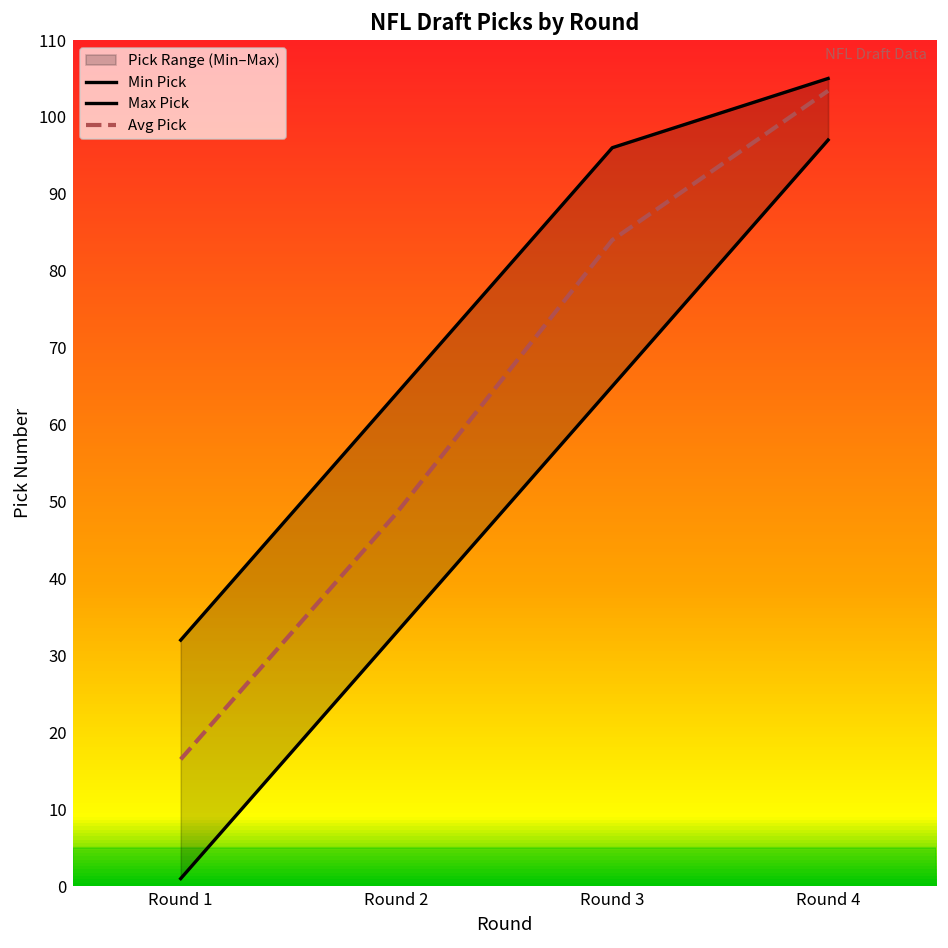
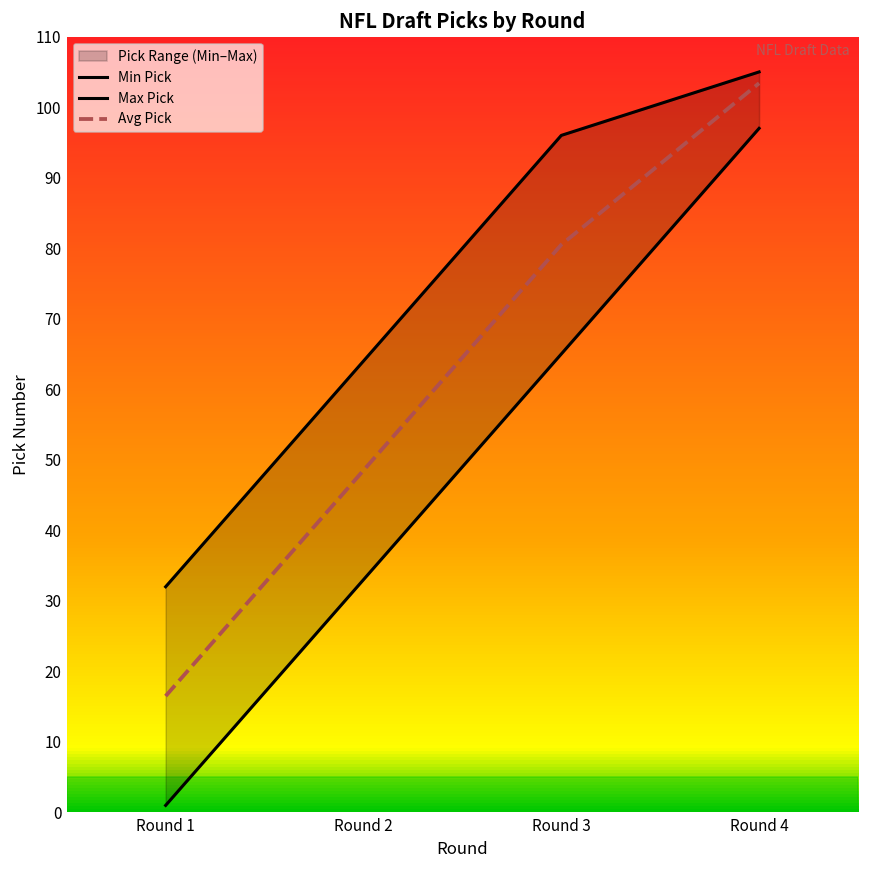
Avg Pick, Round 3: 84 -> 81
